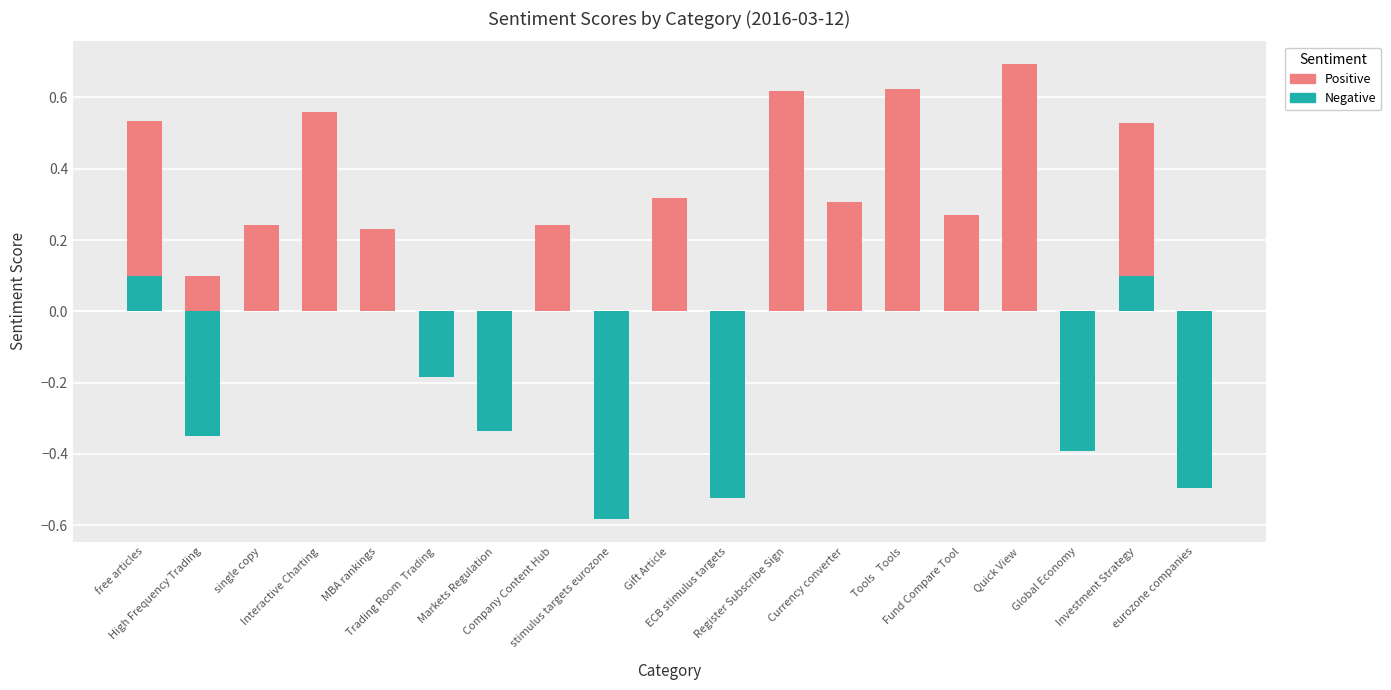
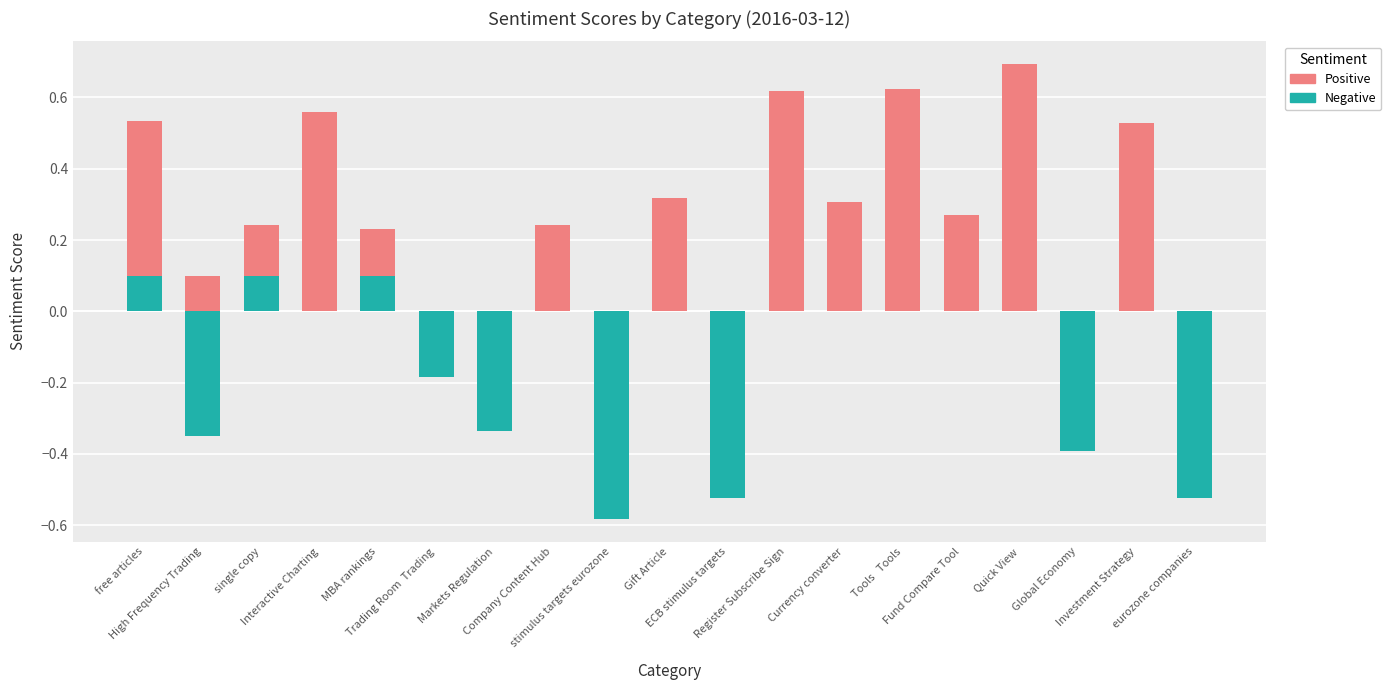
Negative, single copy: 0.0 -> 0.1
Negative, MBA rankings: 0.0 -> 0.1
Negative, Investment Strategy: 0.1 -> 0.0
Negative, eurozone companies: -0.50 -> -0.52
